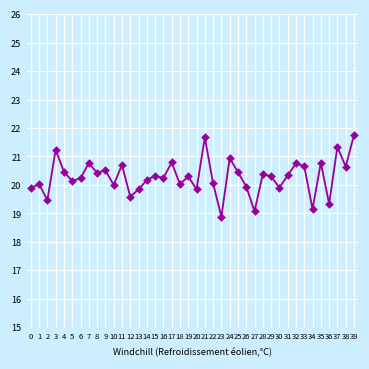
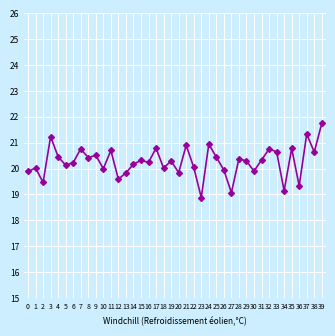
21: 21.7 -> 20.9
